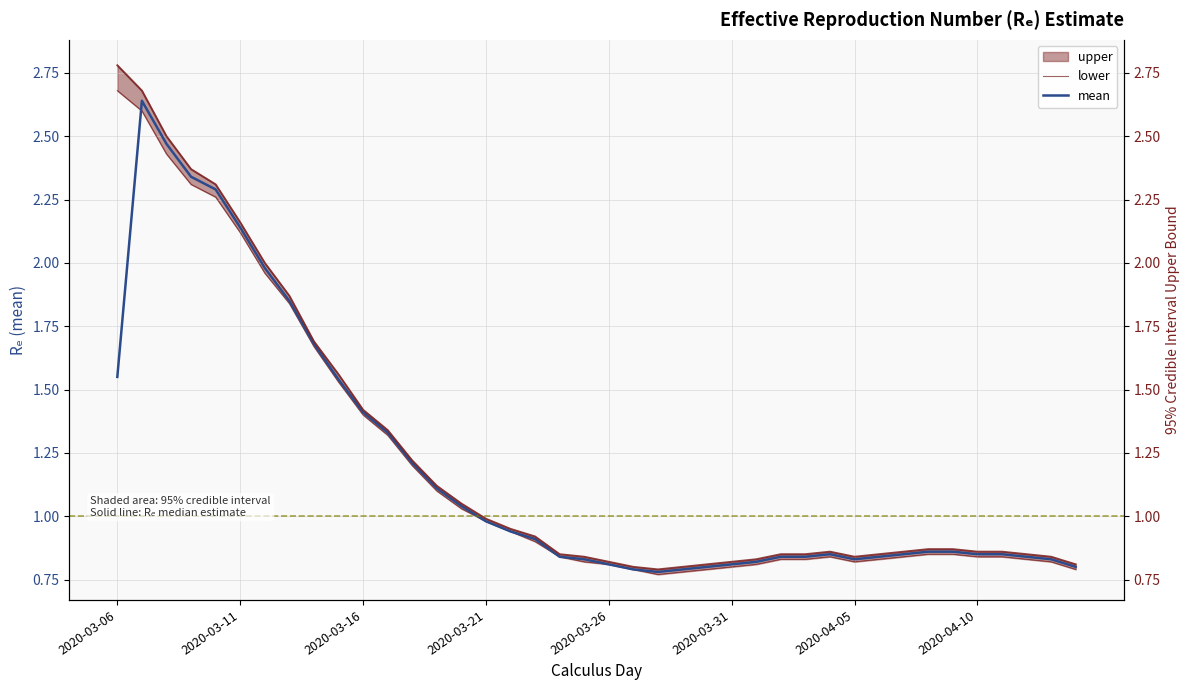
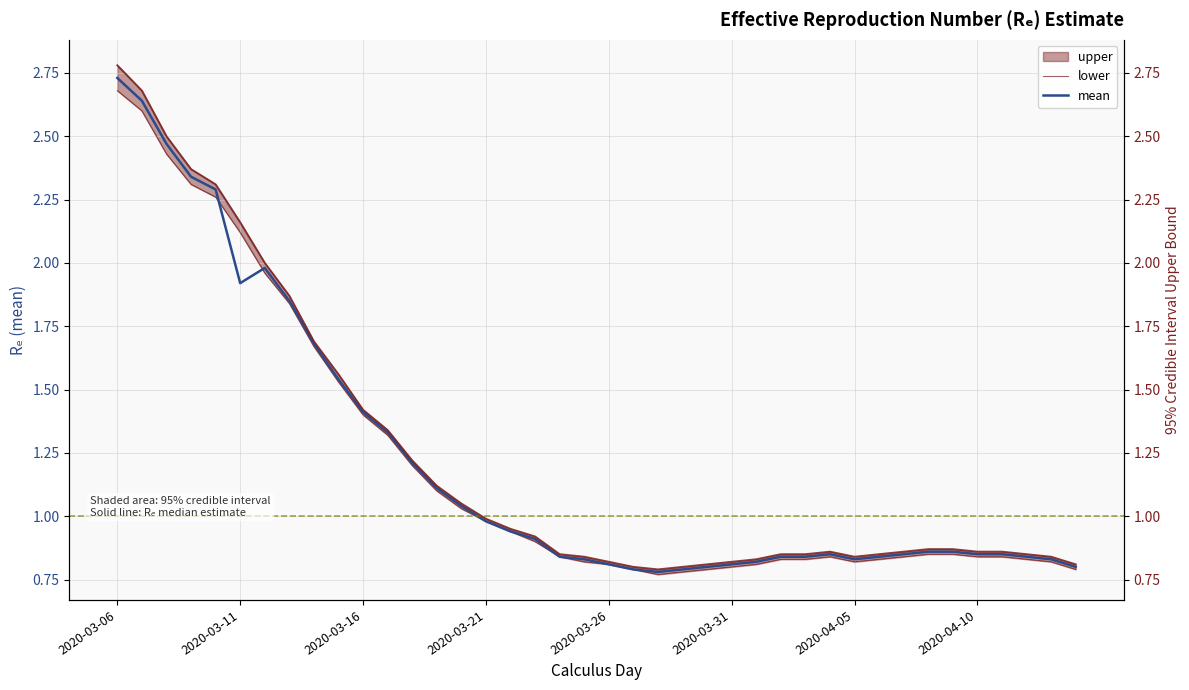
mean, 2020-03-06: 1.55 -> 2.73
mean, 2020-03-11: 2.14 -> 1.92
